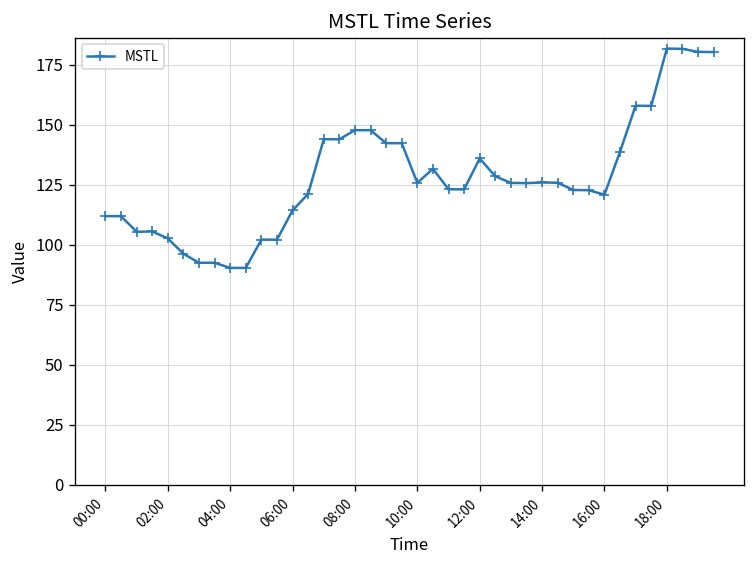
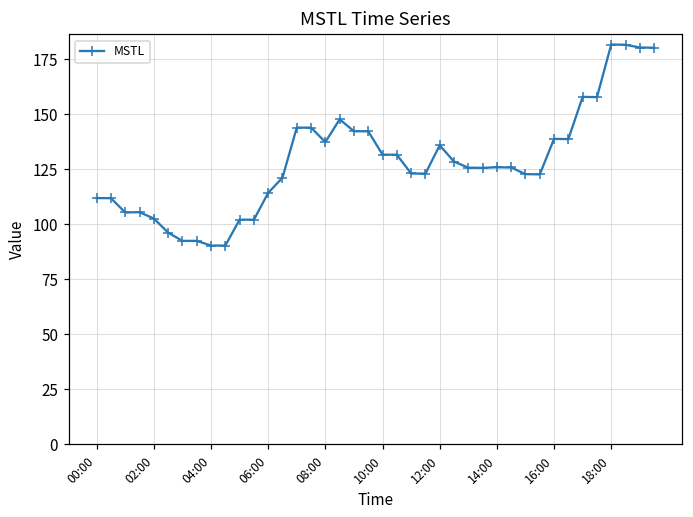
08:00: 148 -> 137
10:00: 126 -> 132
16:00: 121 -> 139
